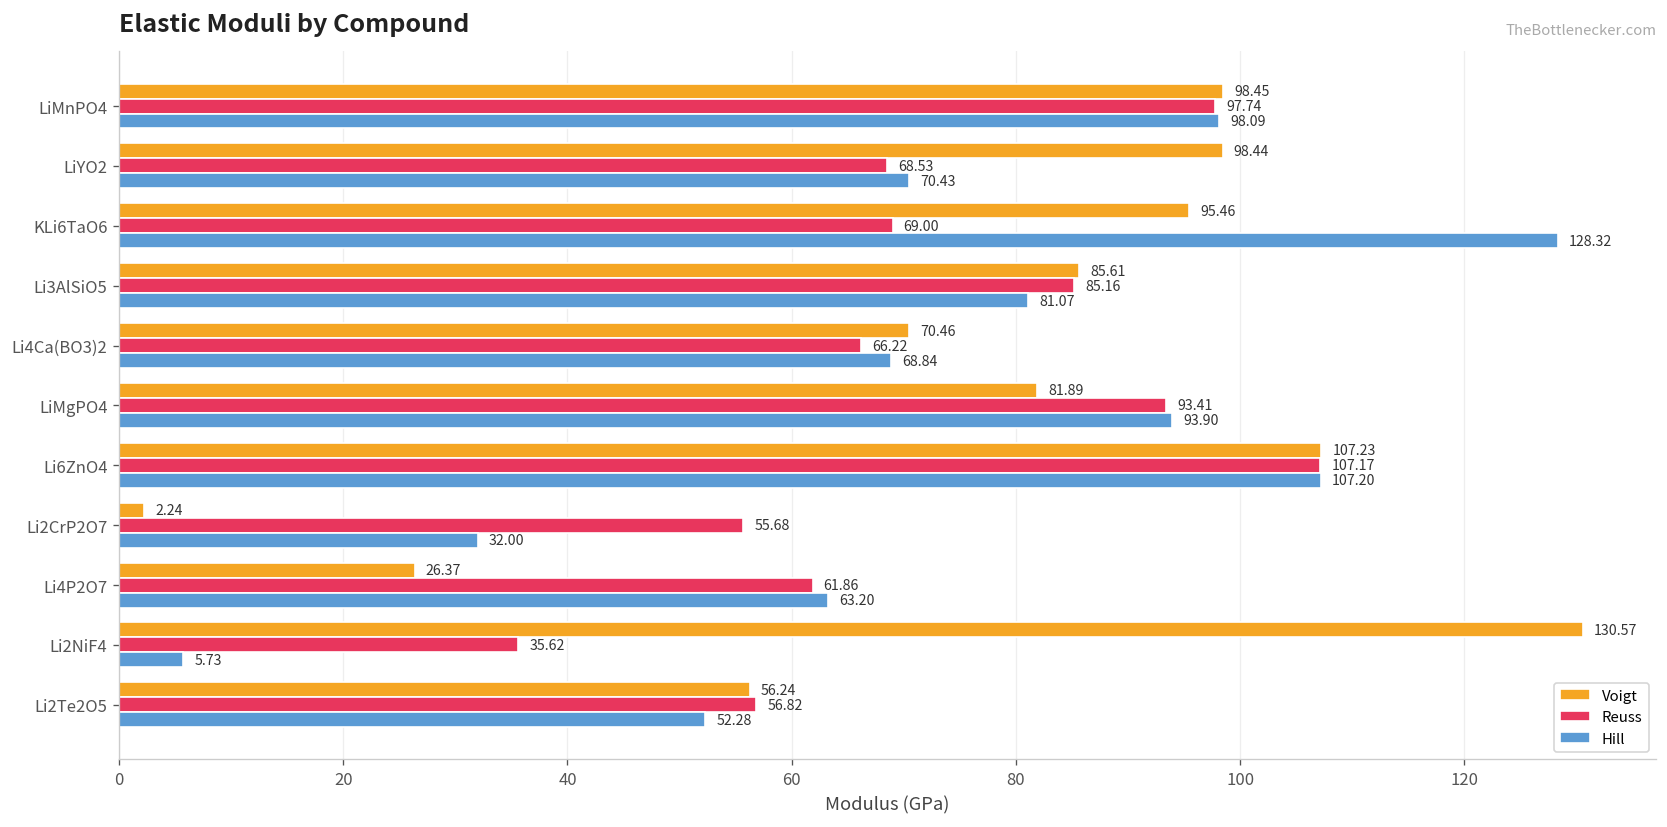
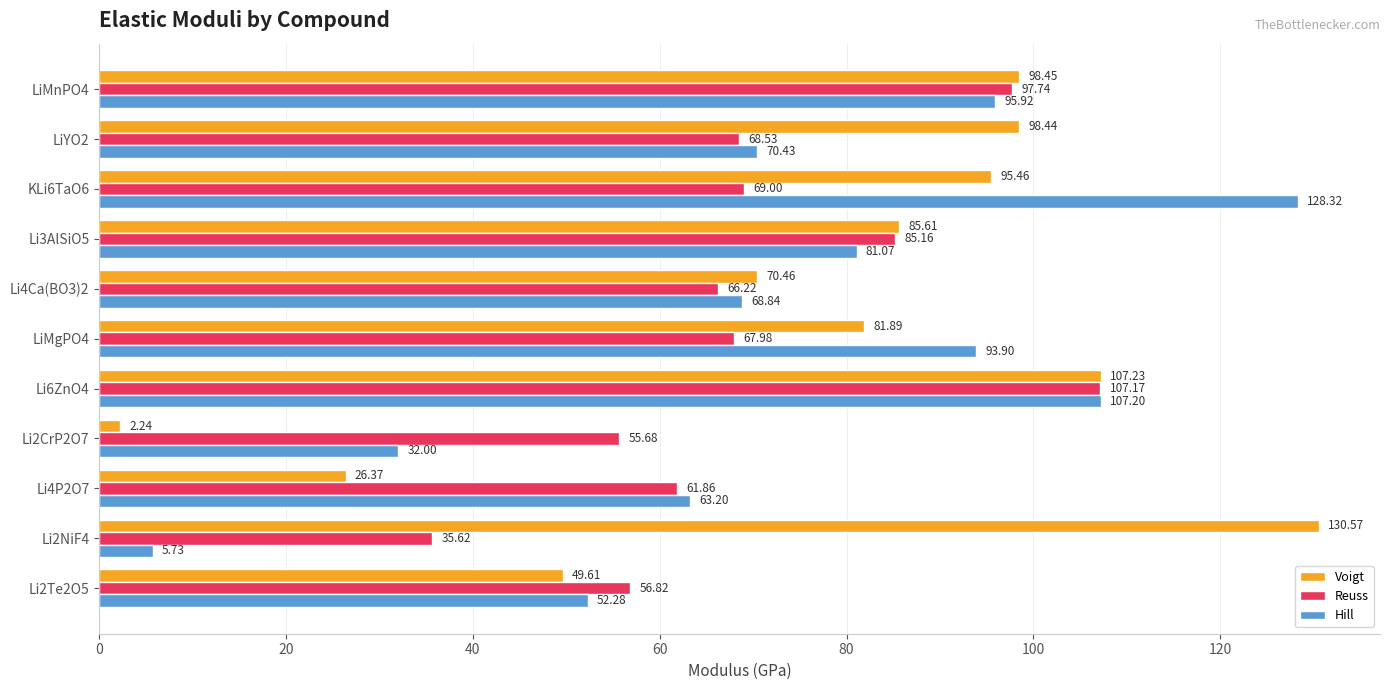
Hill, LiMnPO4: 98.09 -> 95.92
Reuss, LiMgPO4: 93.41 -> 67.98
Voigt, Li2Te2O5: 56.24 -> 49.61
